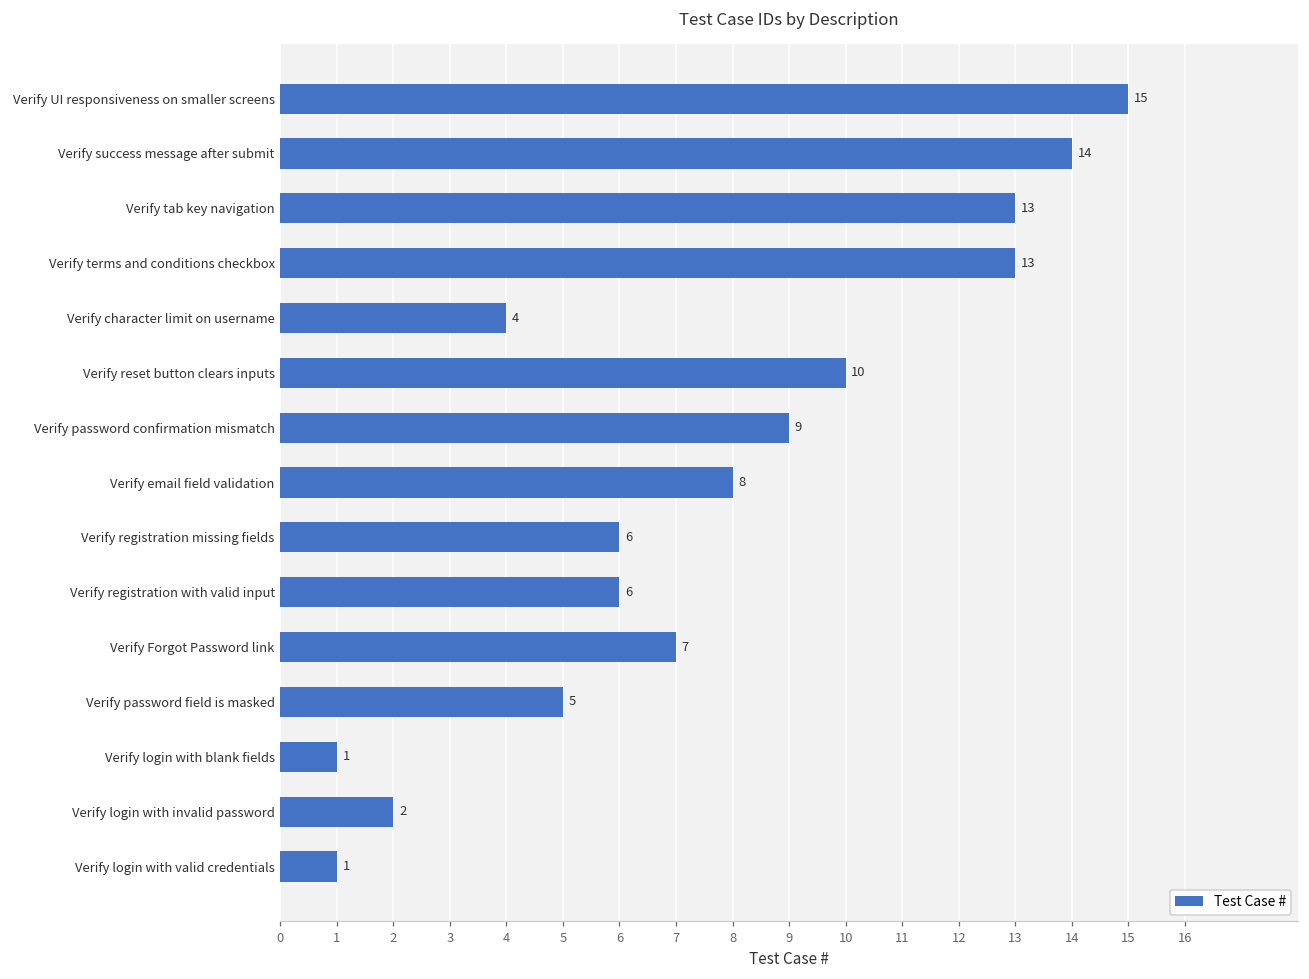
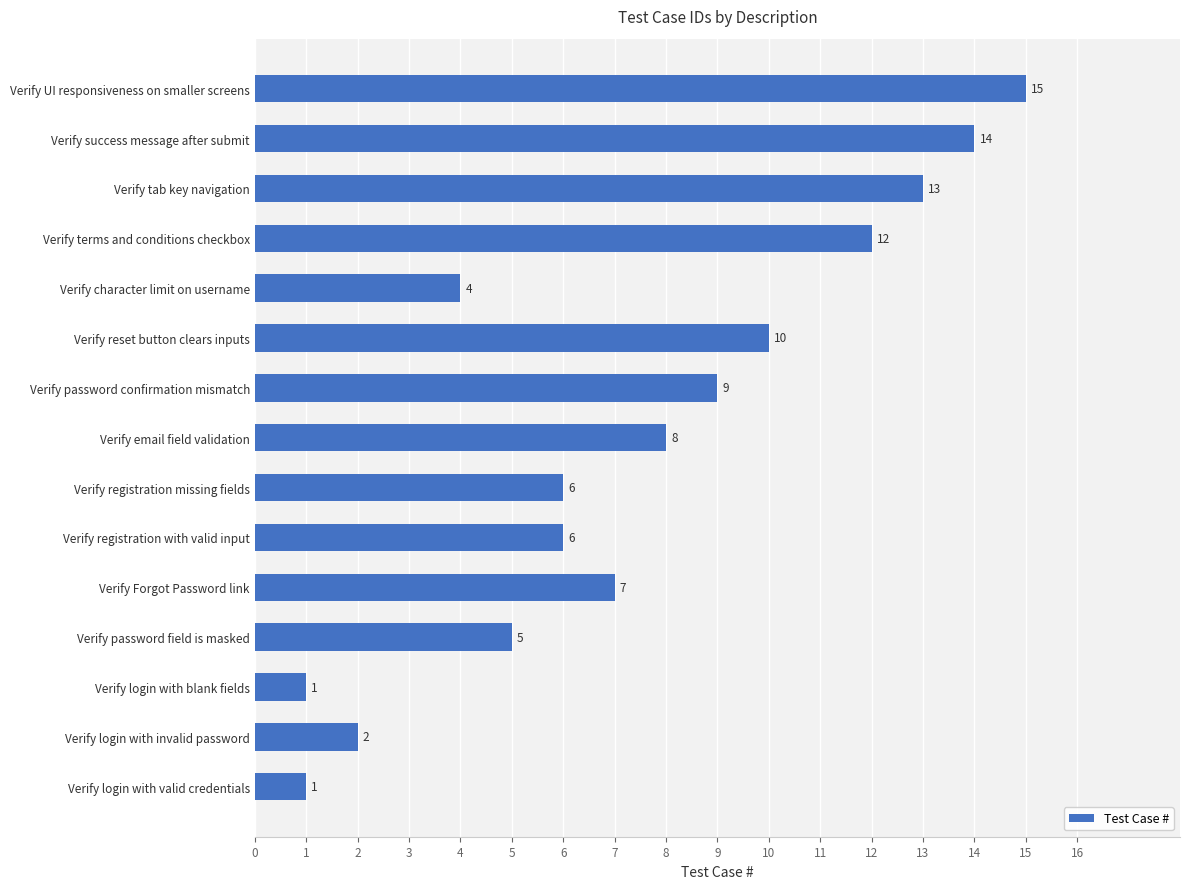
Verify terms and conditions checkbox: 13 -> 12
